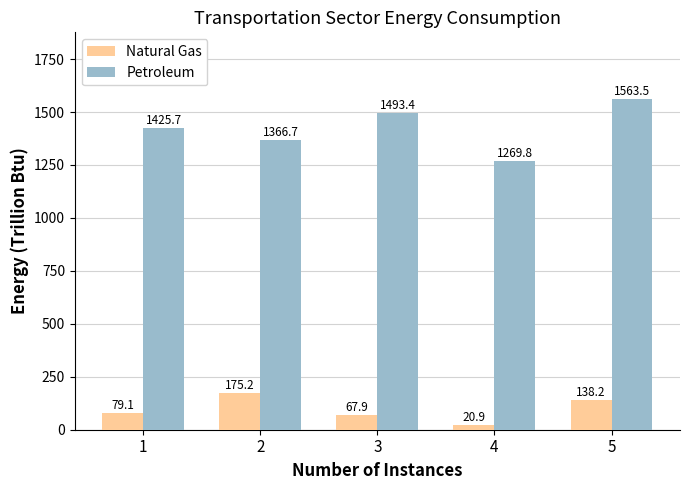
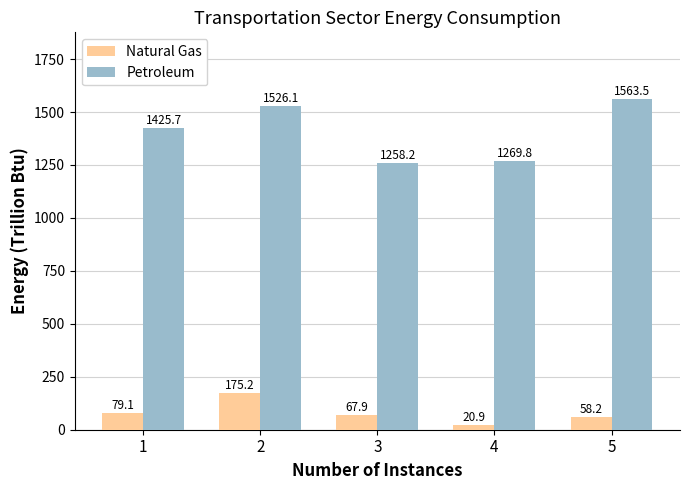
Petroleum, 2: 1366.7 -> 1526.1
Petroleum, 3: 1493.4 -> 1258.2
Natural Gas, 5: 138.2 -> 58.2
